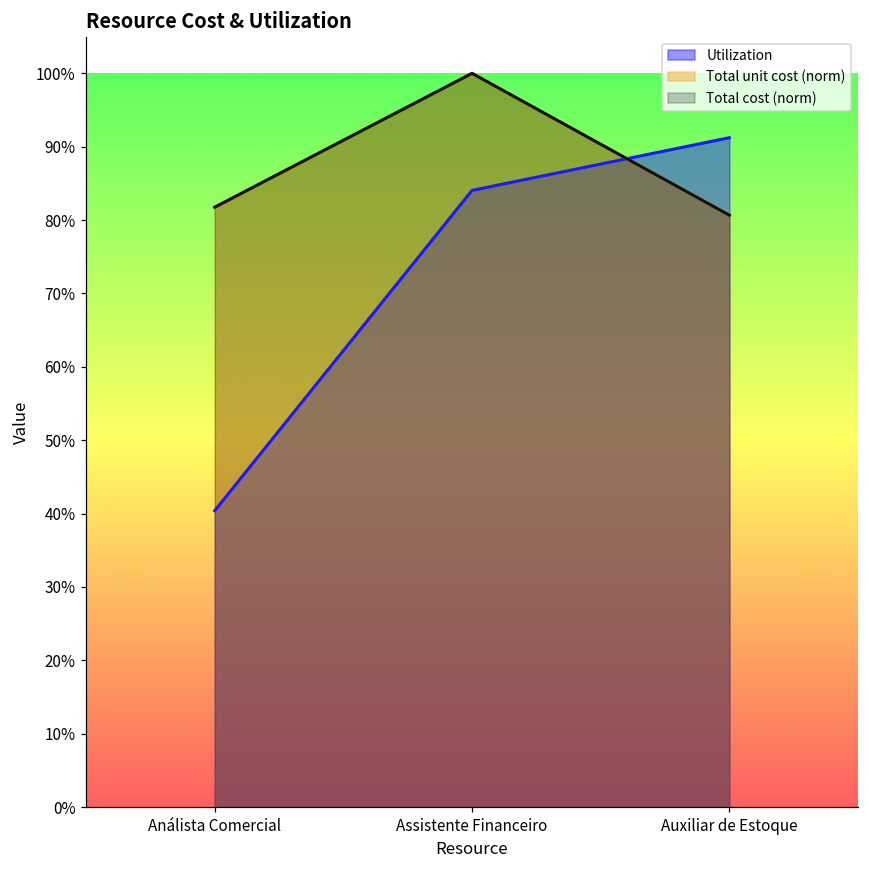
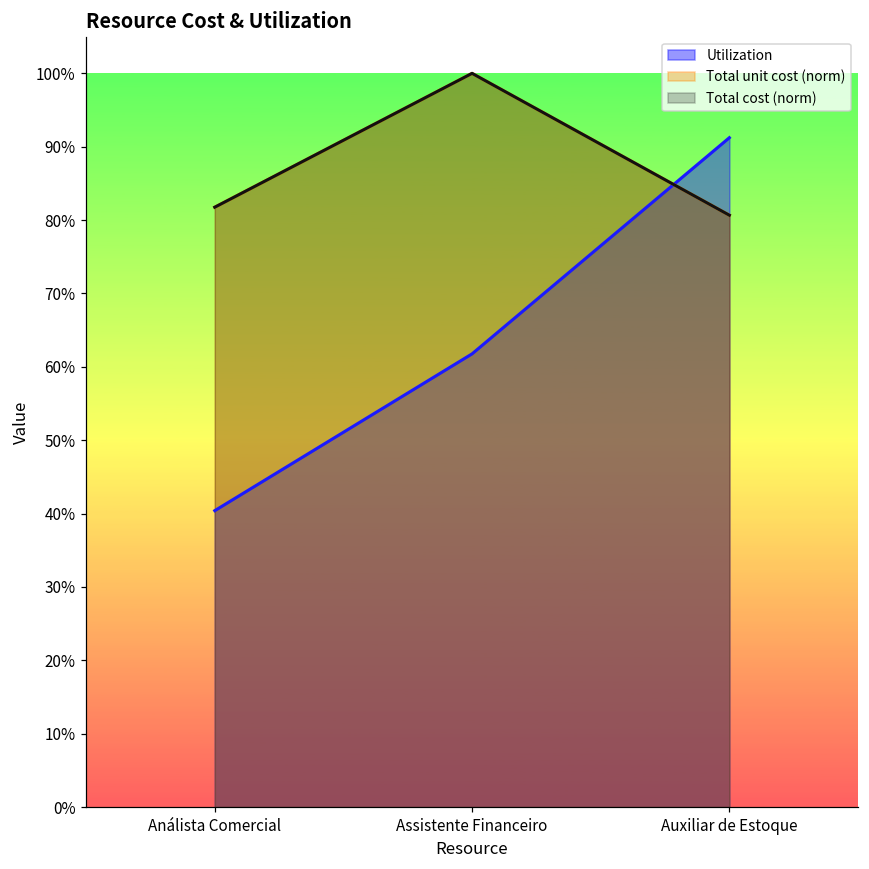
Utilization, Assistente Financeiro: 84% -> 62%
